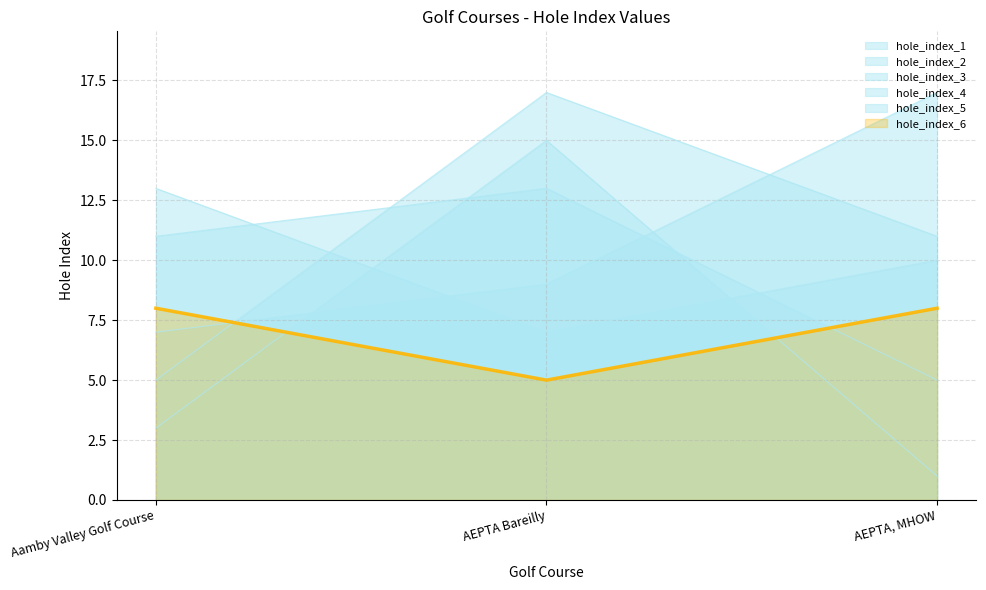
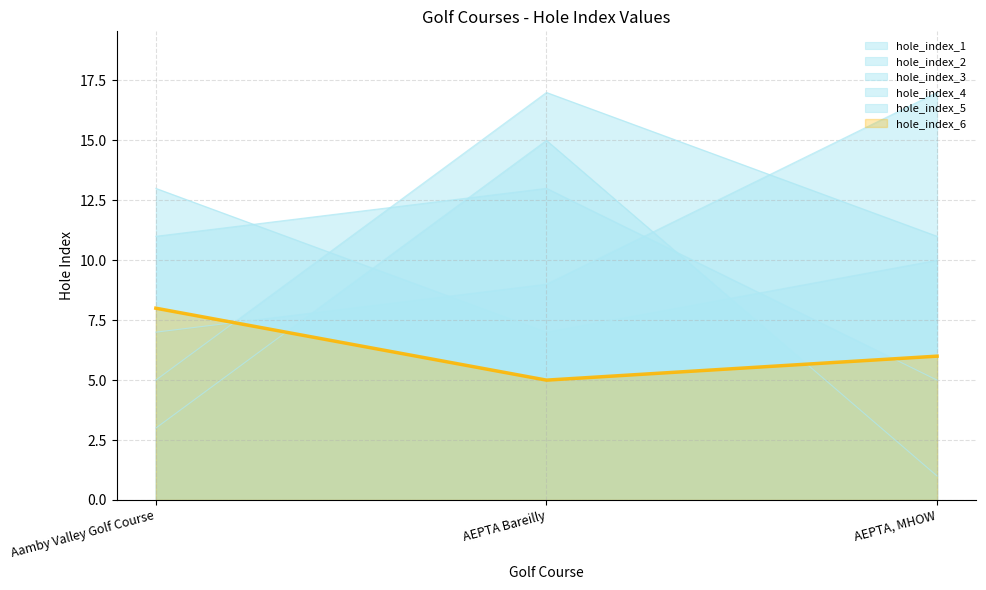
hole_index_6, AEPTA, MHOW: 8 -> 6
